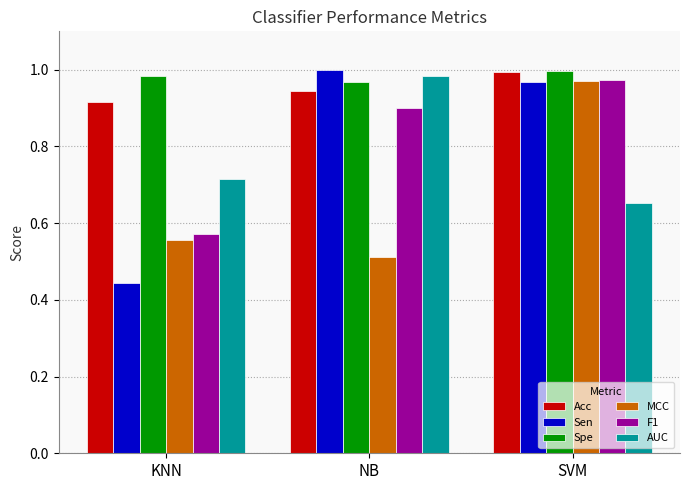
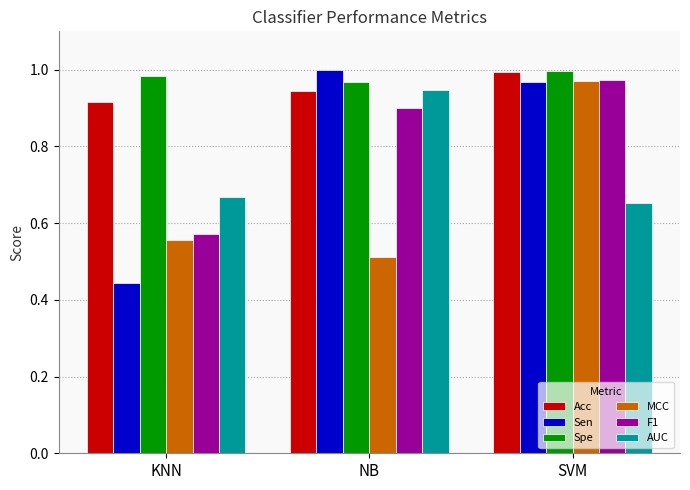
AUC, KNN: 0.71 -> 0.67
AUC, NB: 0.98 -> 0.95
